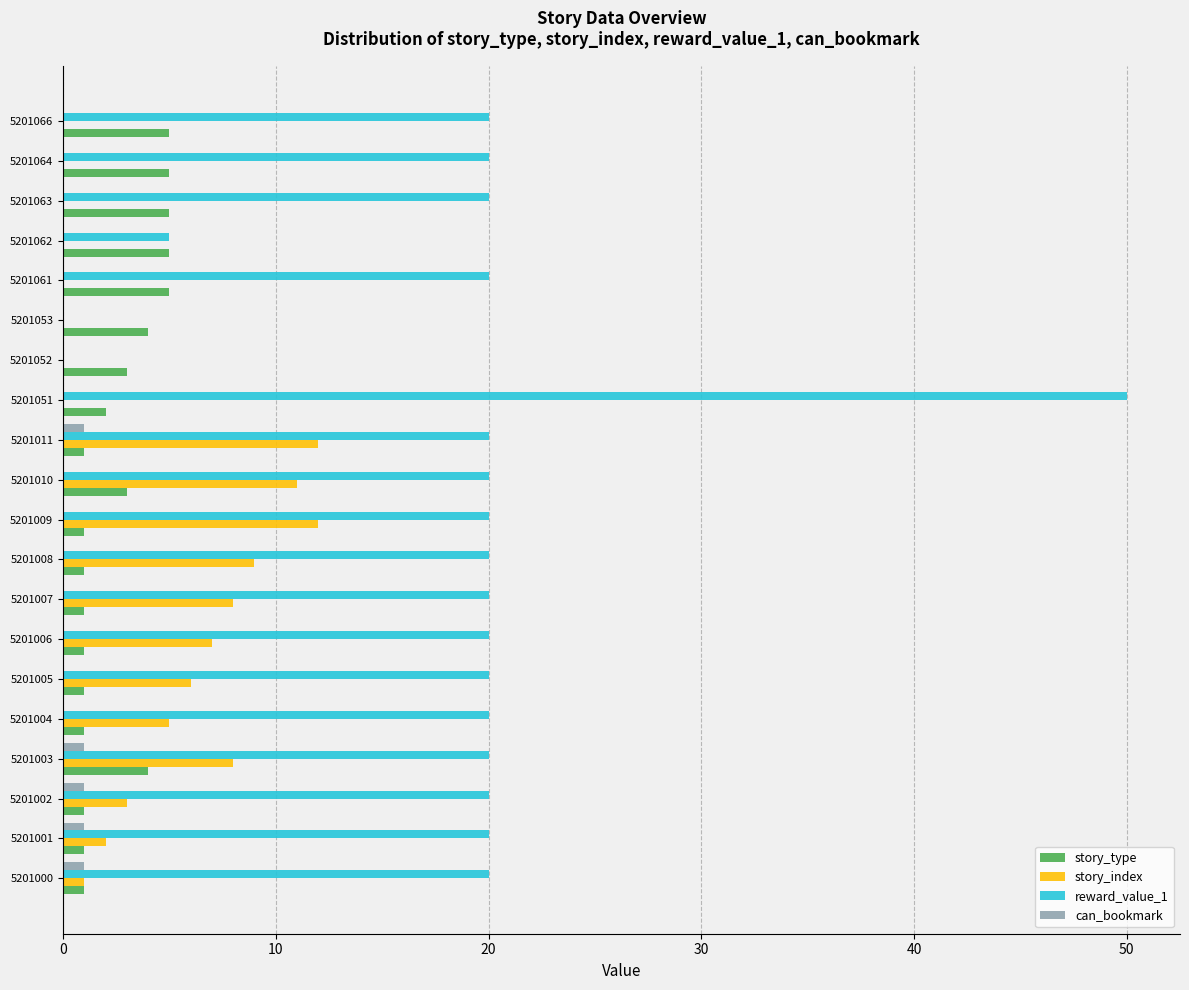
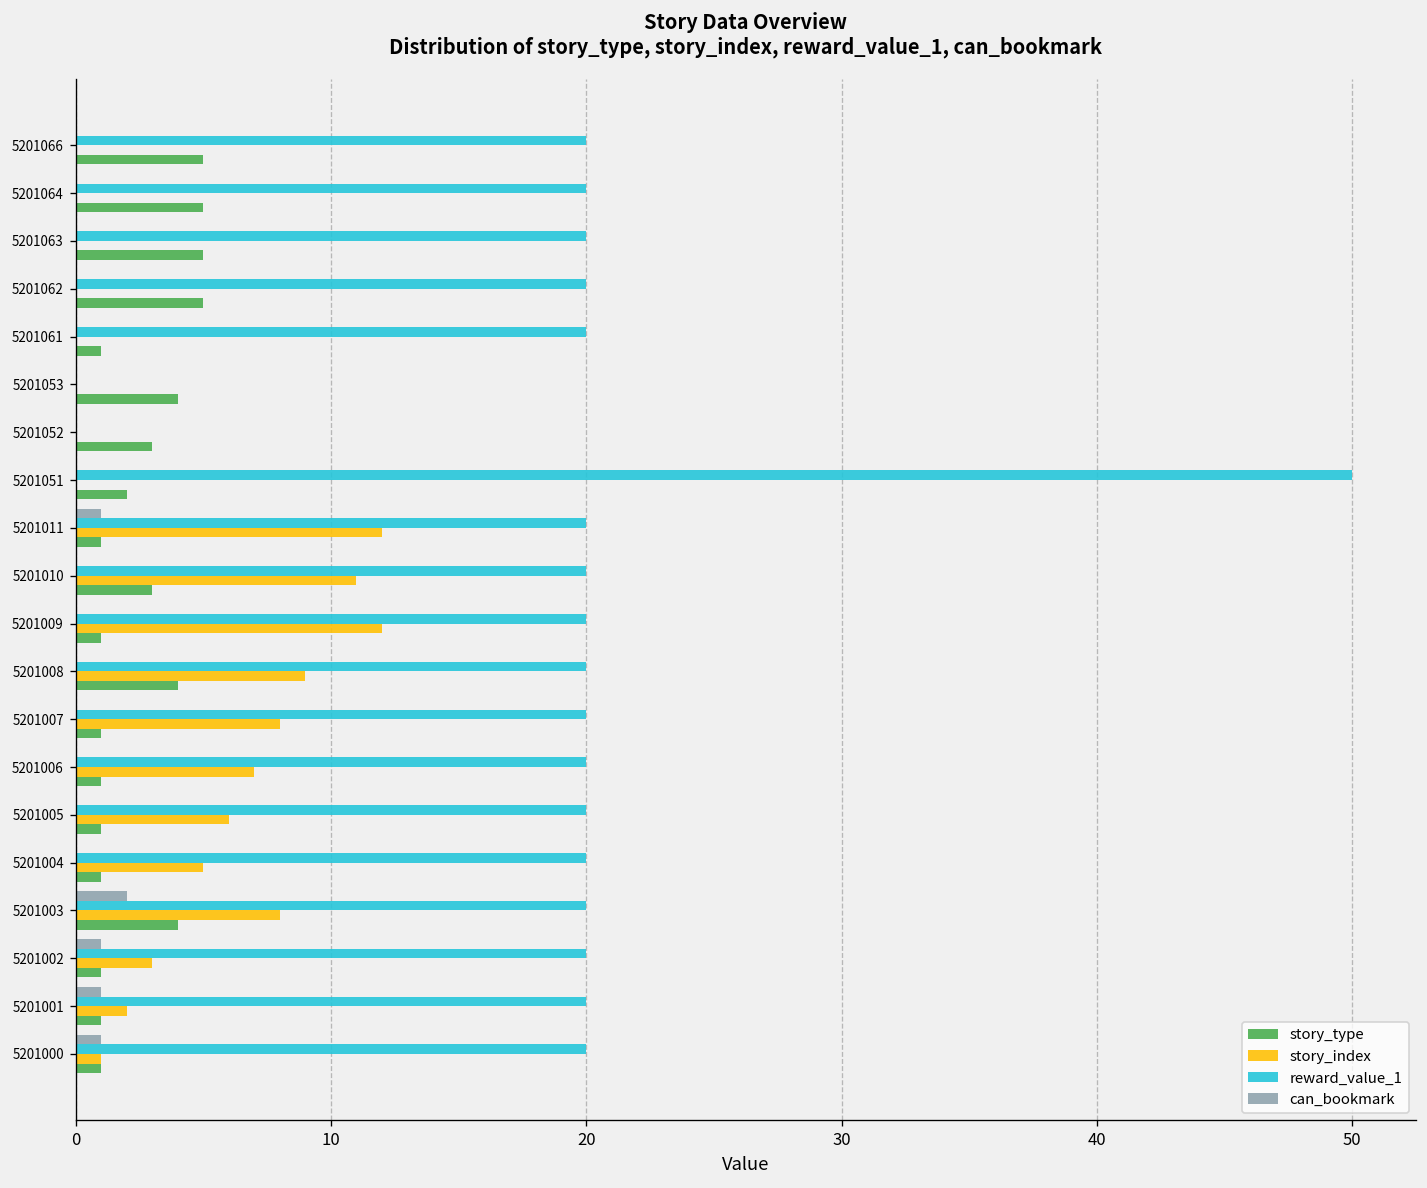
reward_value_1, 5201062: 5 -> 20
story_type, 5201061: 5 -> 1
story_type, 5201008: 1 -> 4
can_bookmark, 5201003: 1 -> 2
